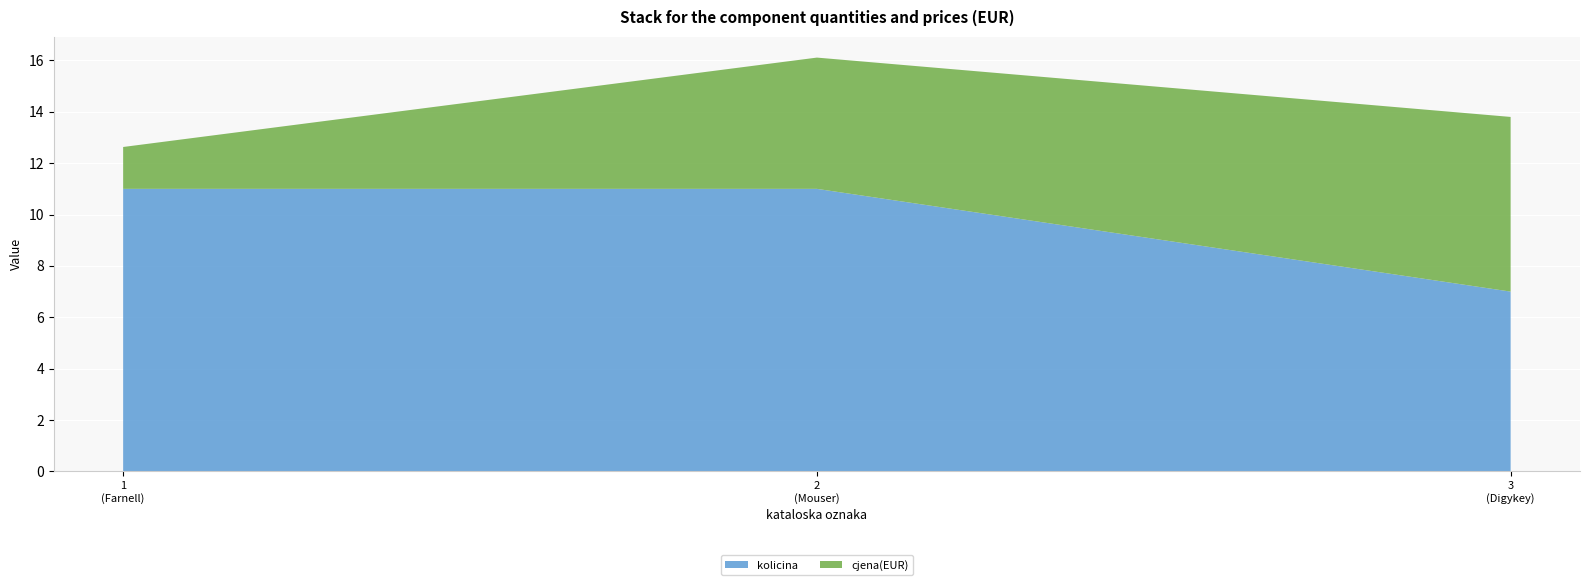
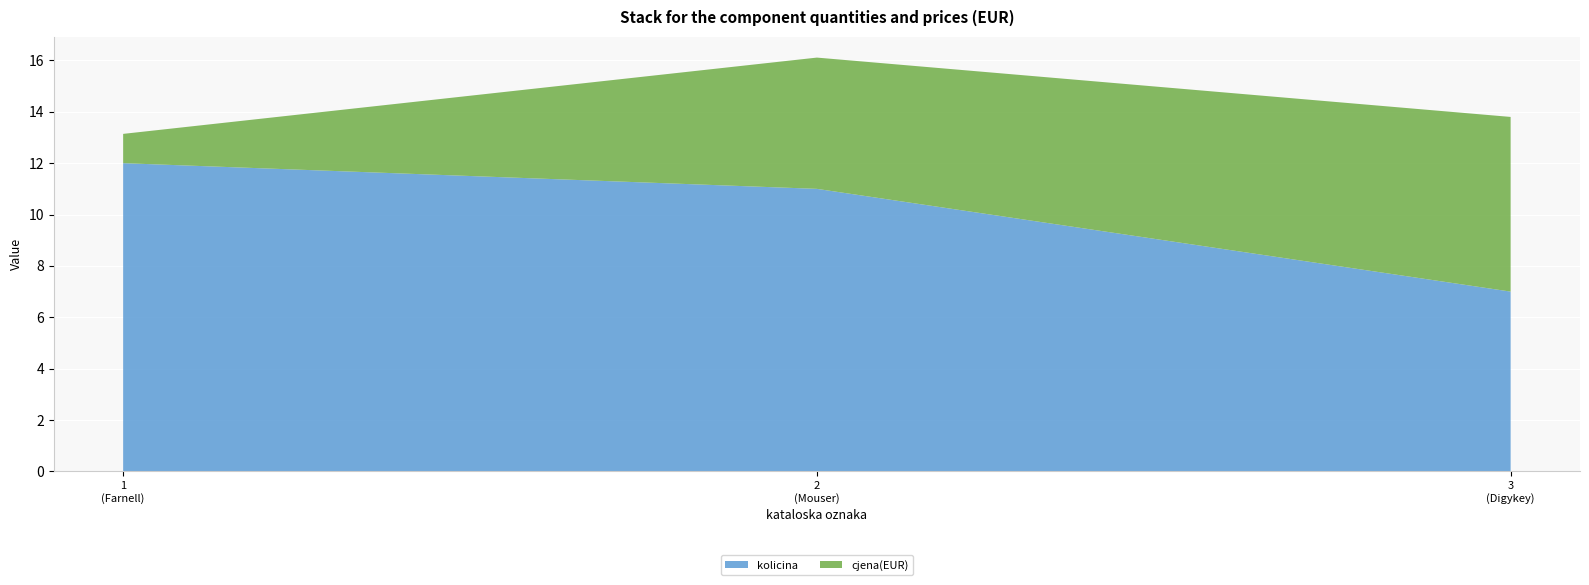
kolicina, 1 (Farnell): 11 -> 12
cjena(EUR), 1 (Farnell): 1.6 -> 1.1
